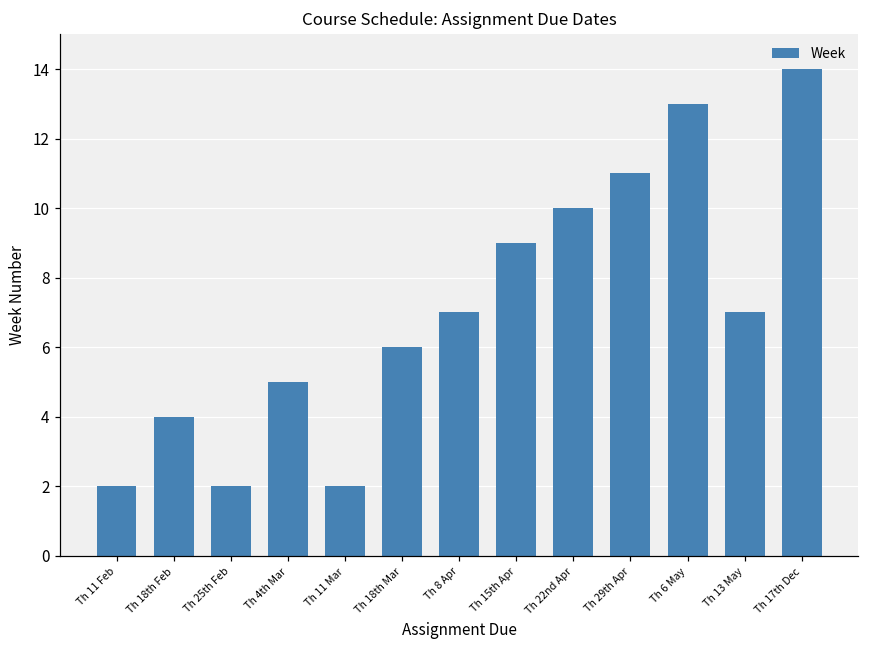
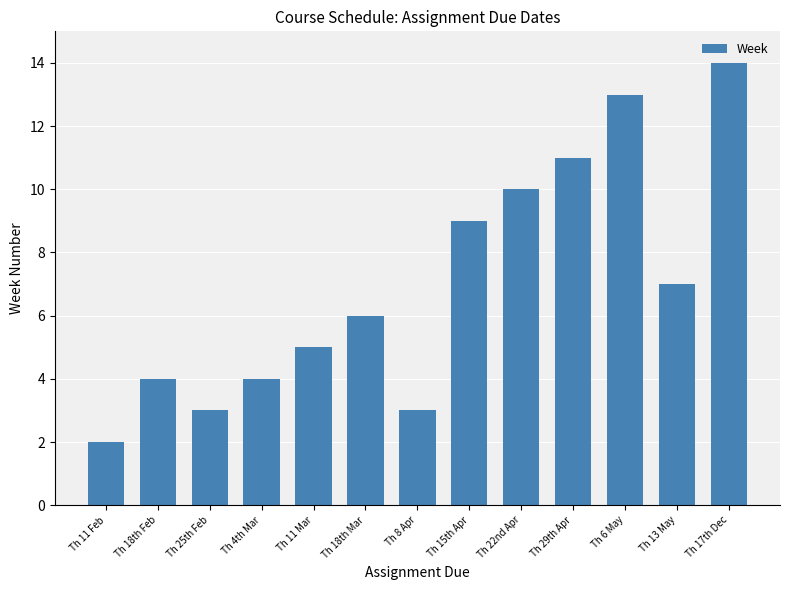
Th 25th Feb: 2 -> 3
Th 4th Mar: 5 -> 4
Th 11 Mar: 2 -> 5
Th 8 Apr: 7 -> 3
